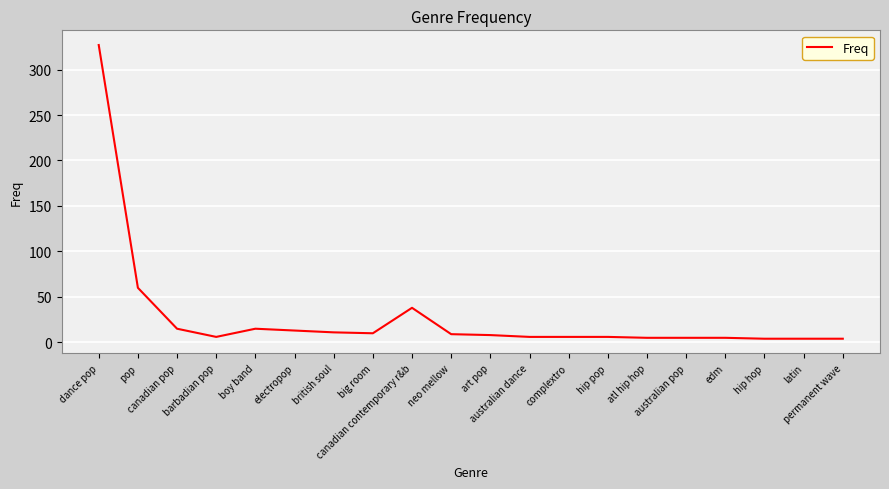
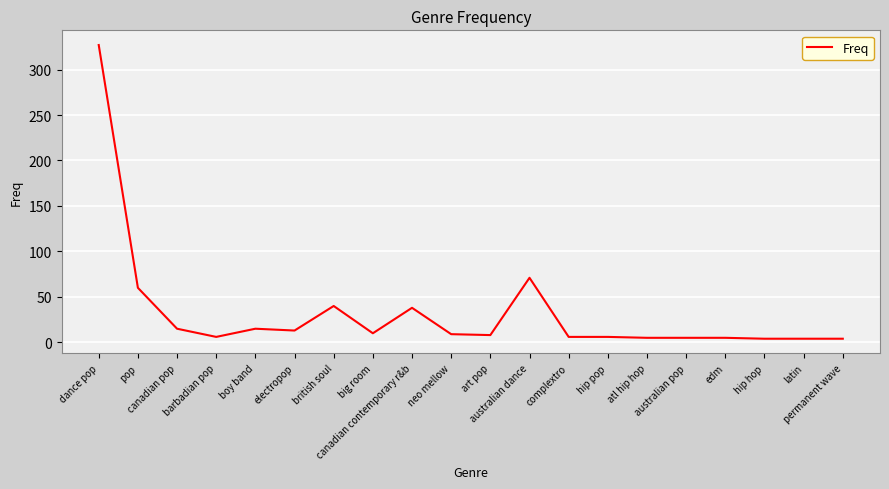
british soul: 10 -> 40
australian dance: 10 -> 70
